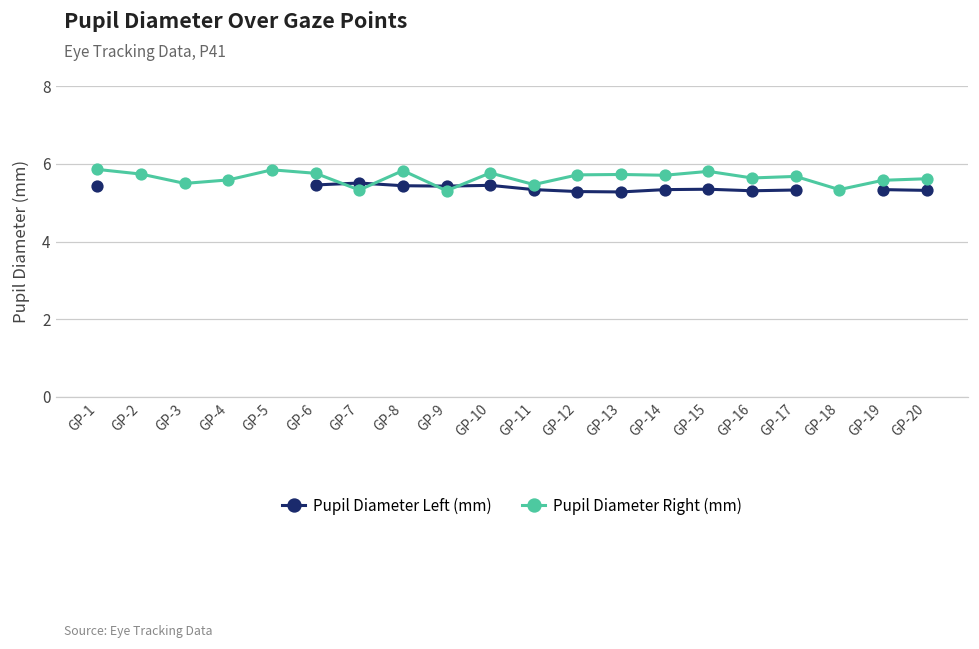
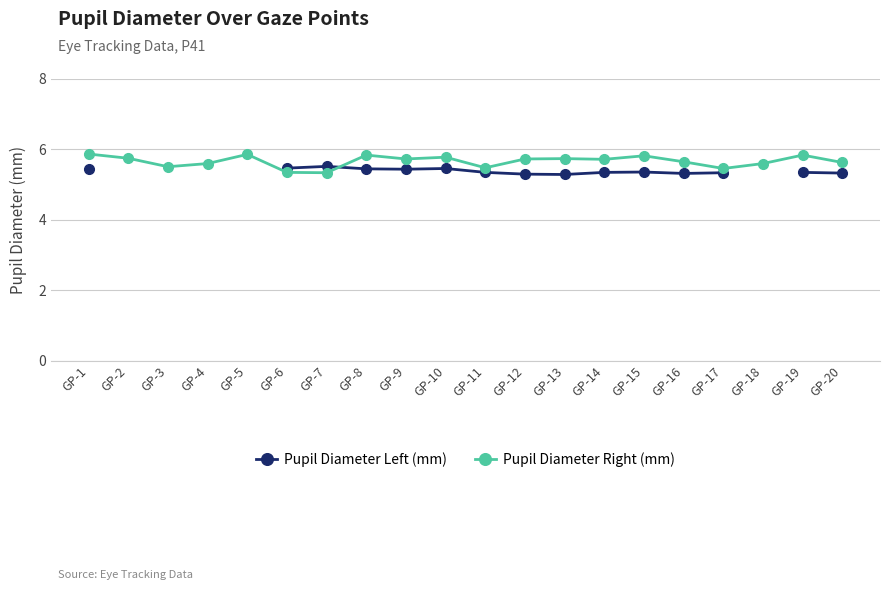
Pupil Diameter Right (mm), GP-6: 5.8 -> 5.3
Pupil Diameter Right (mm), GP-9: 5.3 -> 5.7
Pupil Diameter Right (mm), GP-17: 5.7 -> 5.5
Pupil Diameter Right (mm), GP-18: 5.3 -> 5.6
Pupil Diameter Right (mm), GP-19: 5.6 -> 5.8
